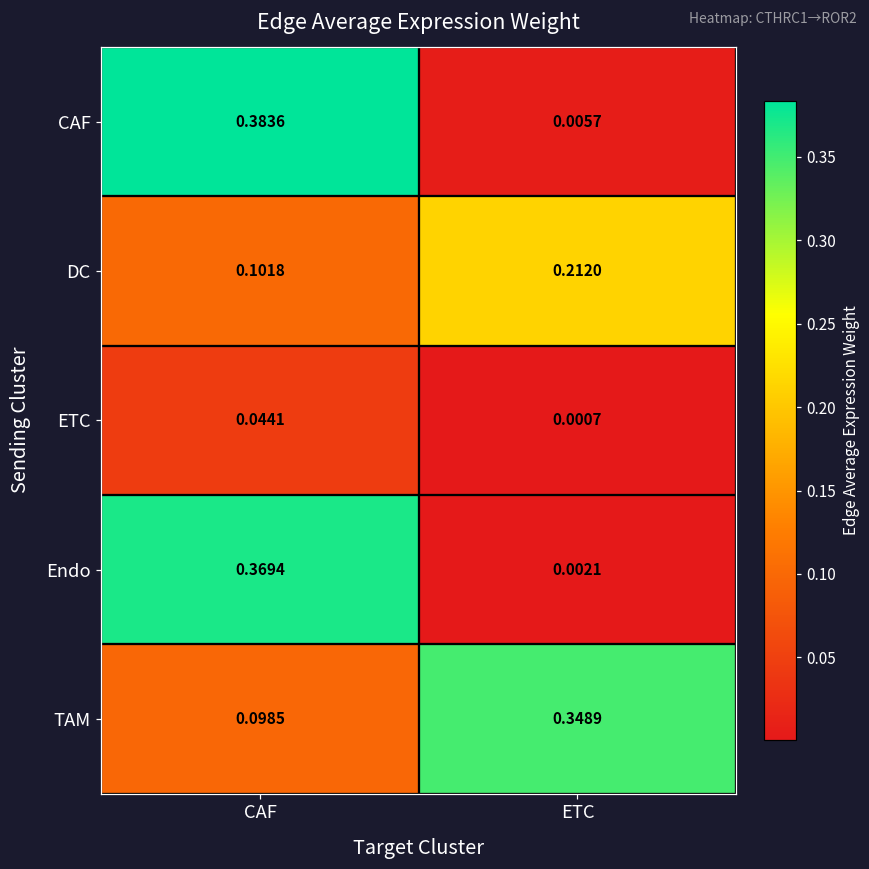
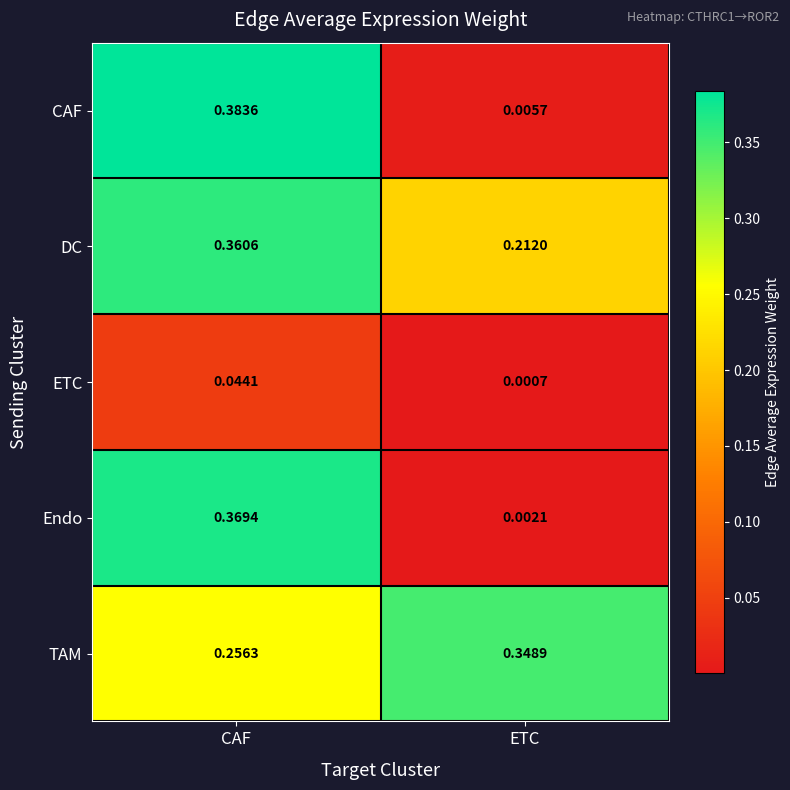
DC, CAF: 0.1018 -> 0.3606
TAM, CAF: 0.0985 -> 0.2563
